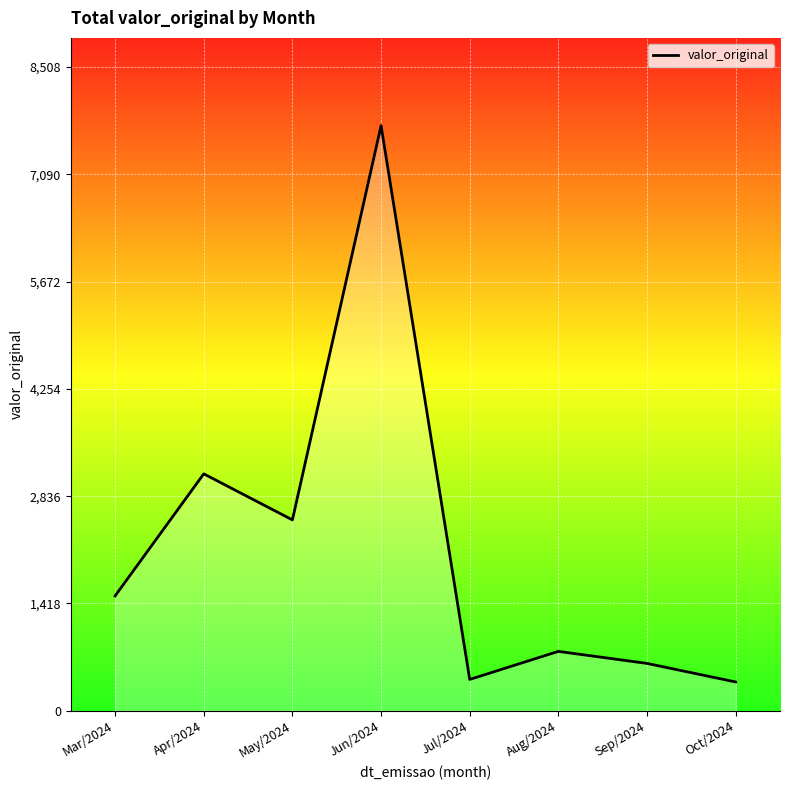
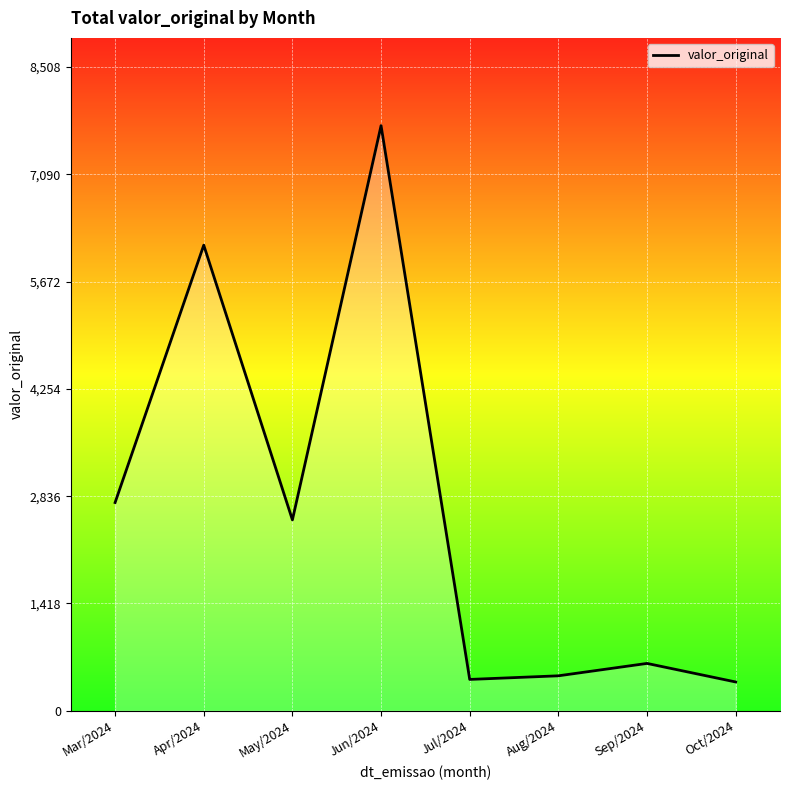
Mar/2024: 1,500 -> 2,800
Apr/2024: 3,100 -> 6,200
Aug/2024: 800 -> 500
